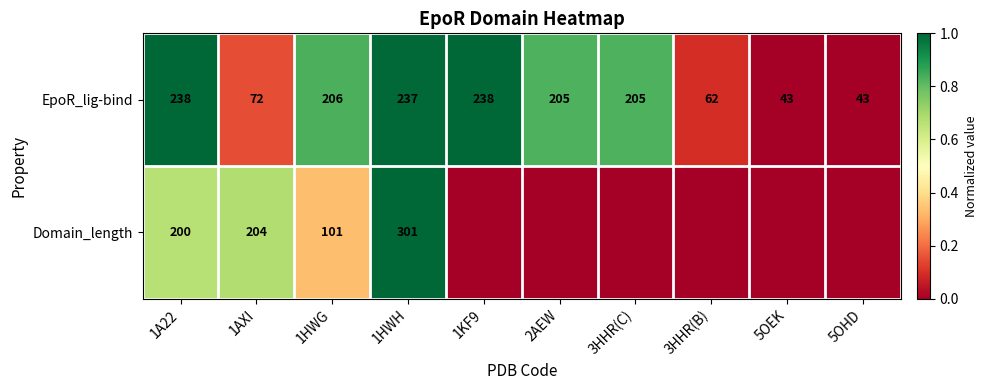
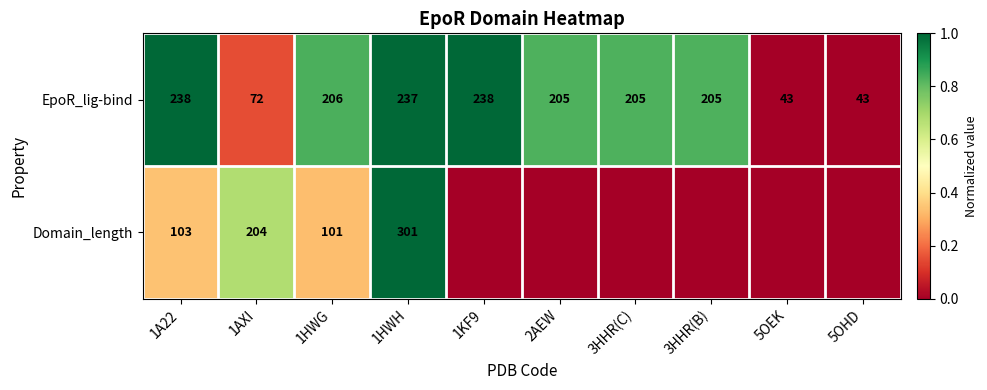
EpoR_lig-bind, 3HHR(B): 62 -> 205
Domain_length, 1A22: 200 -> 103
